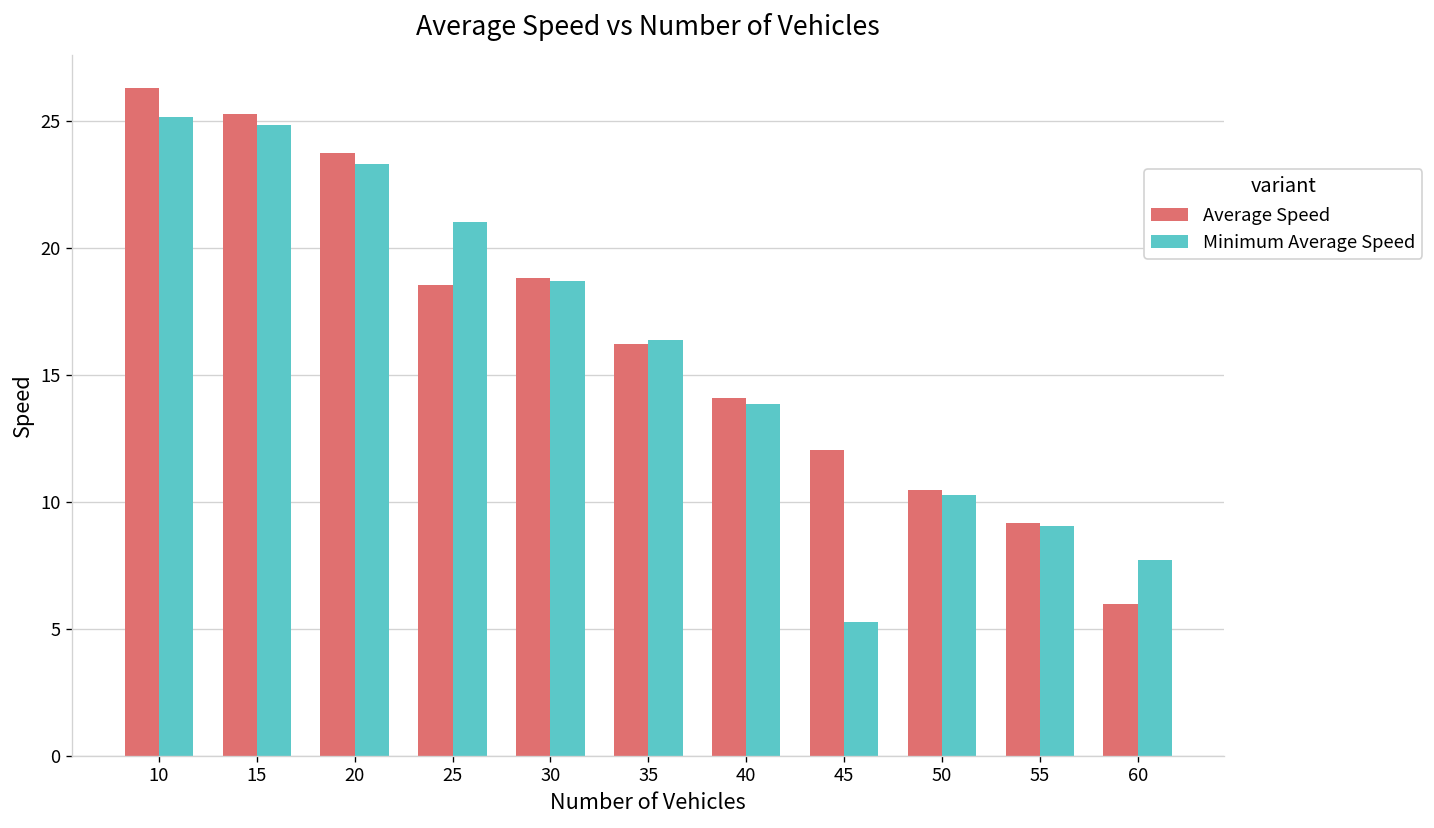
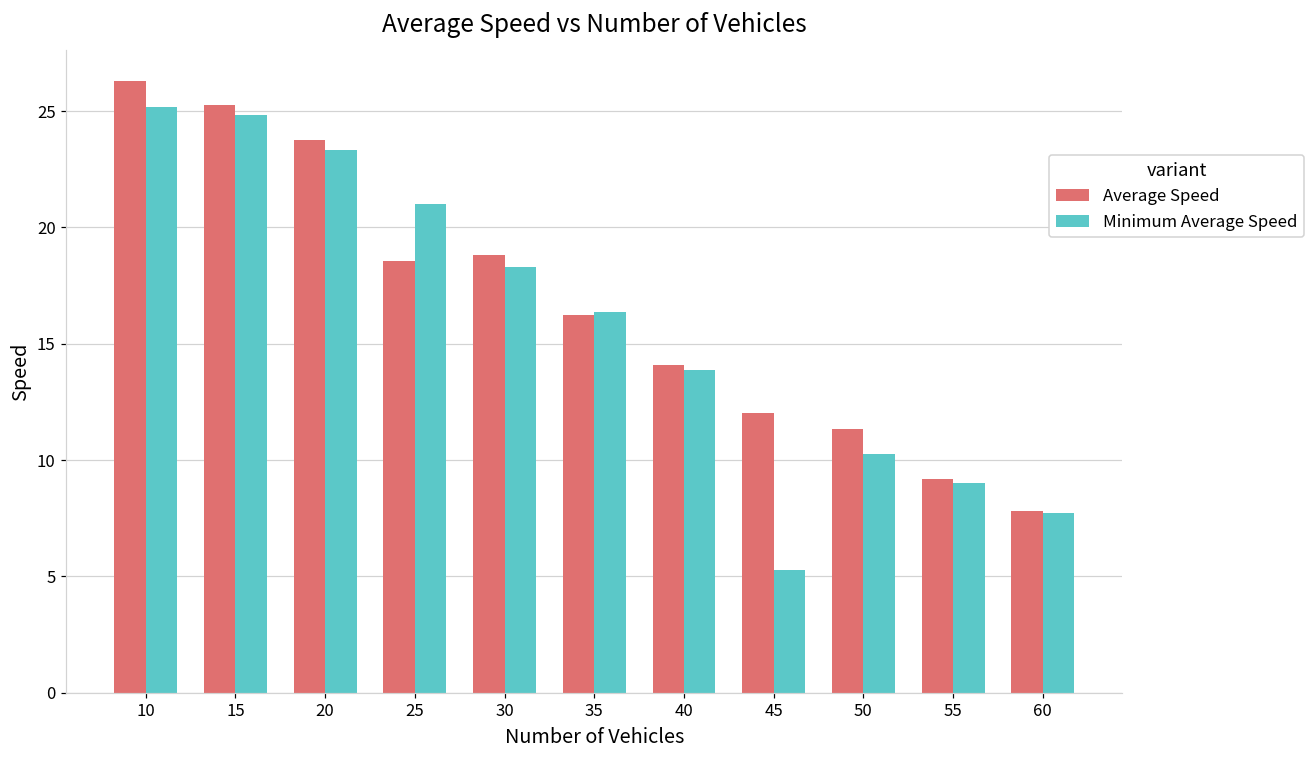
Minimum Average Speed, 30: 18.7 -> 18.3
Average Speed, 50: 10.5 -> 11.3
Average Speed, 60: 6.0 -> 7.8
